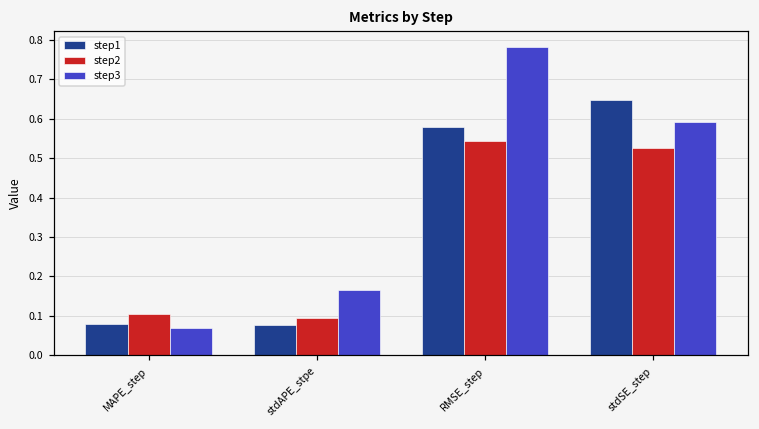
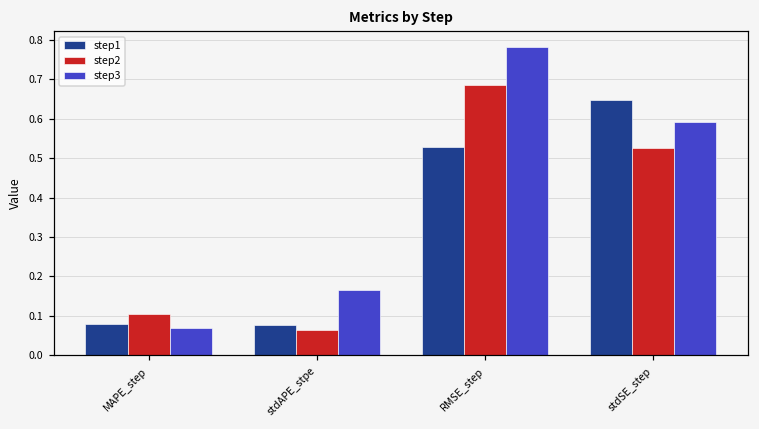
step2, stdAPE_stpe: 0.09 -> 0.07
step1, RMSE_step: 0.58 -> 0.53
step2, RMSE_step: 0.54 -> 0.68
